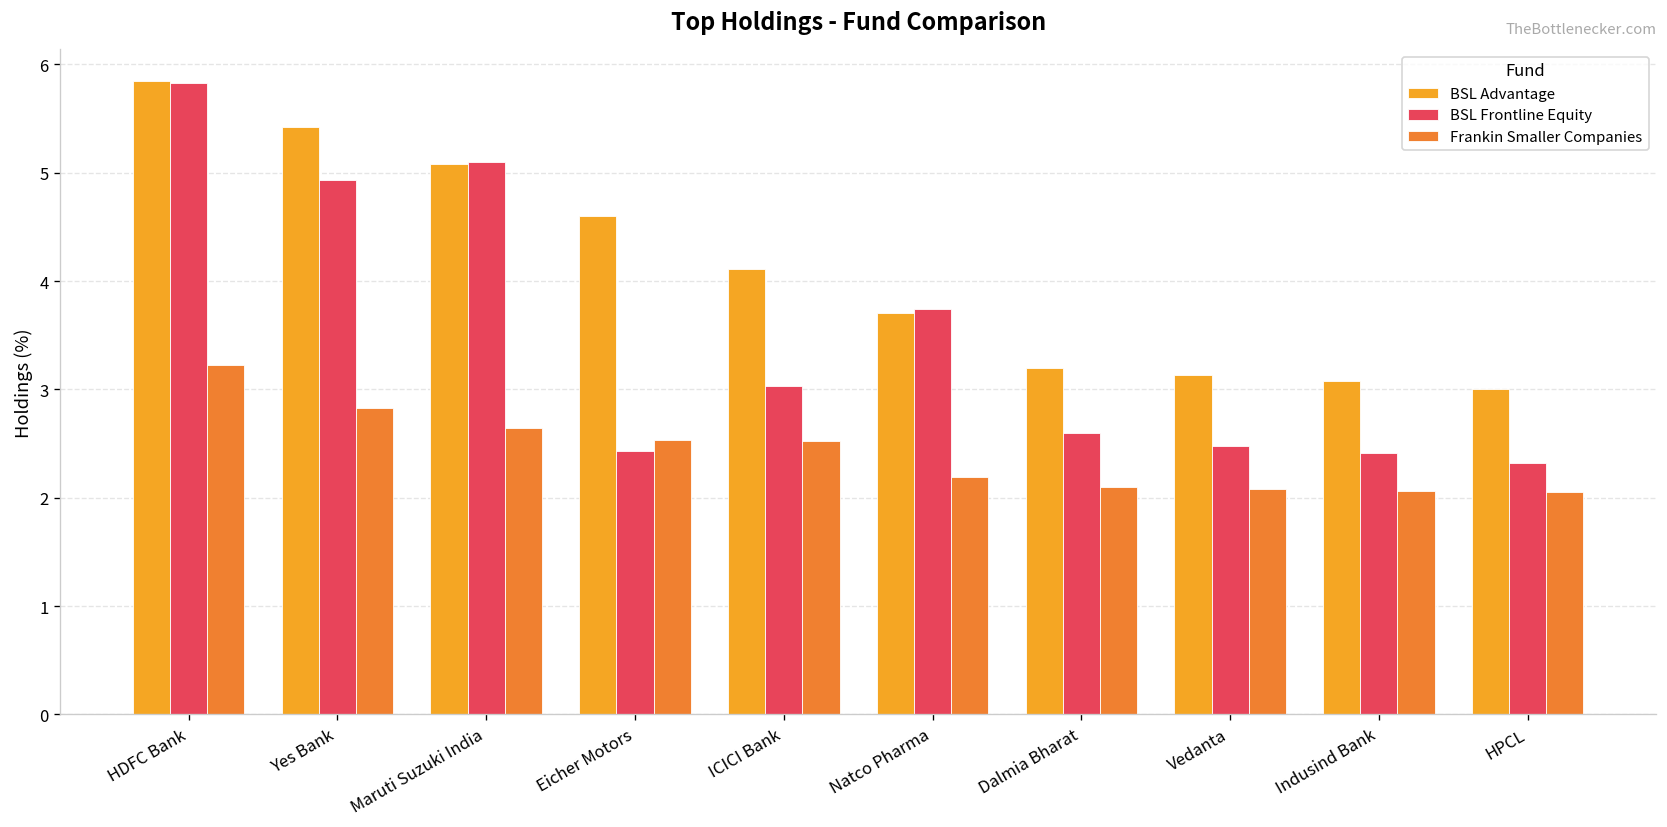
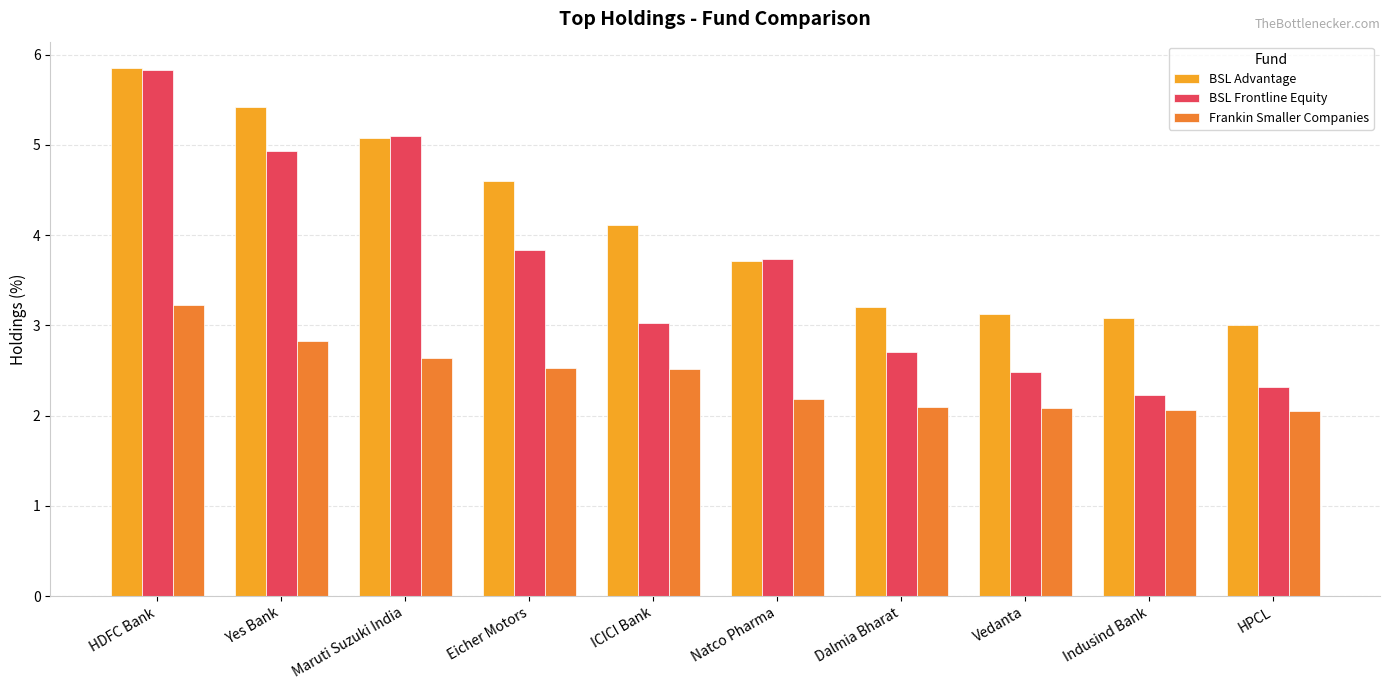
BSL Frontline Equity, Eicher Motors: 2.4 -> 3.8
BSL Frontline Equity, Dalmia Bharat: 2.6 -> 2.7
BSL Frontline Equity, Indusind Bank: 2.4 -> 2.2
